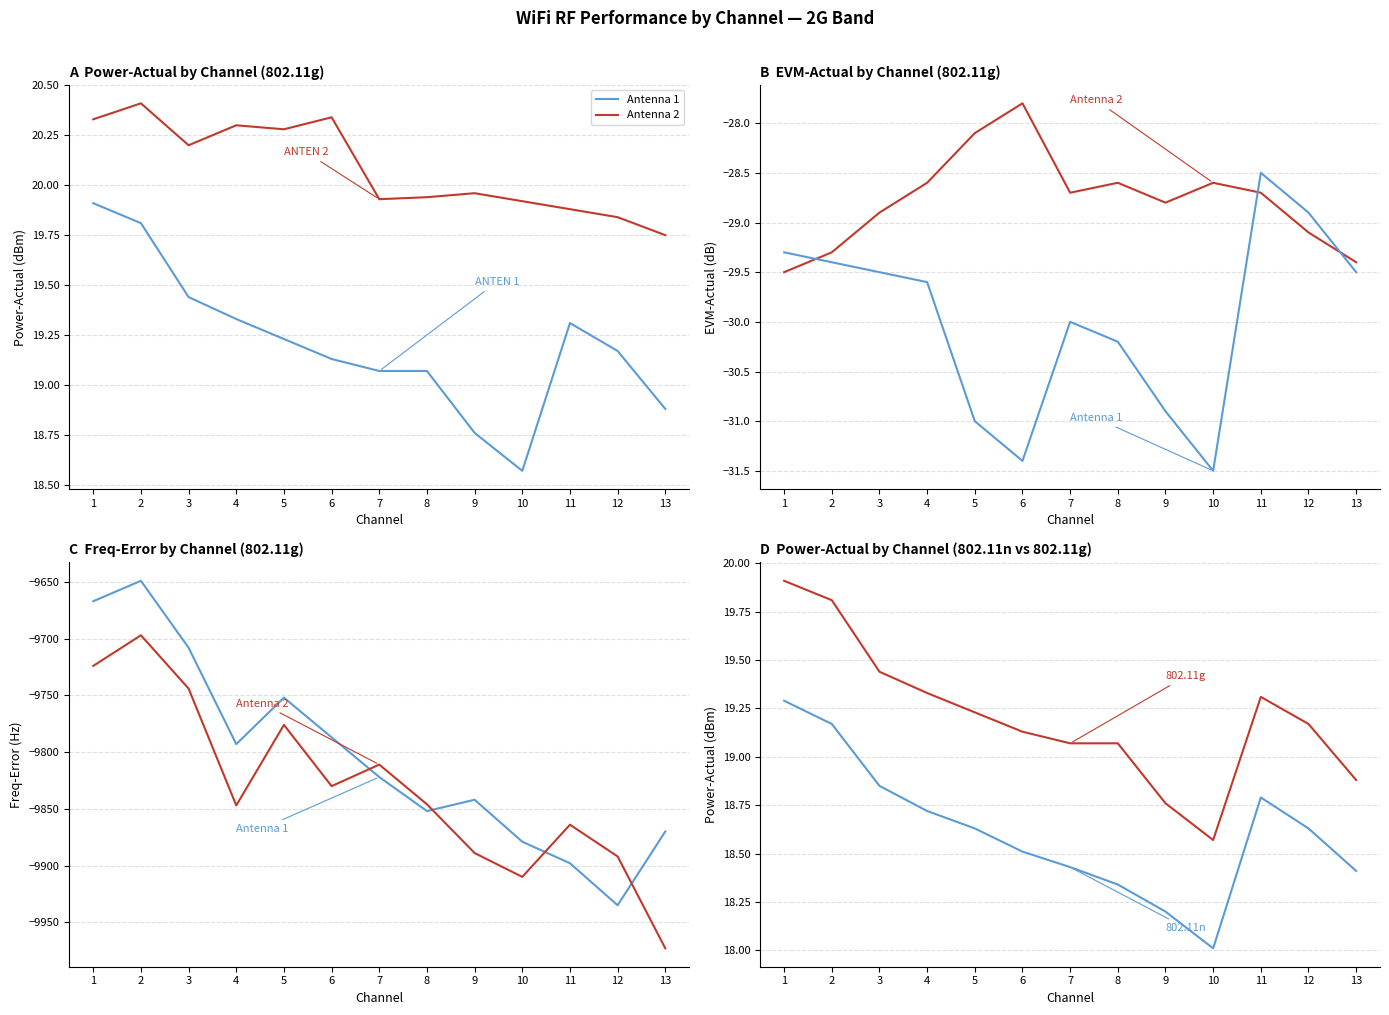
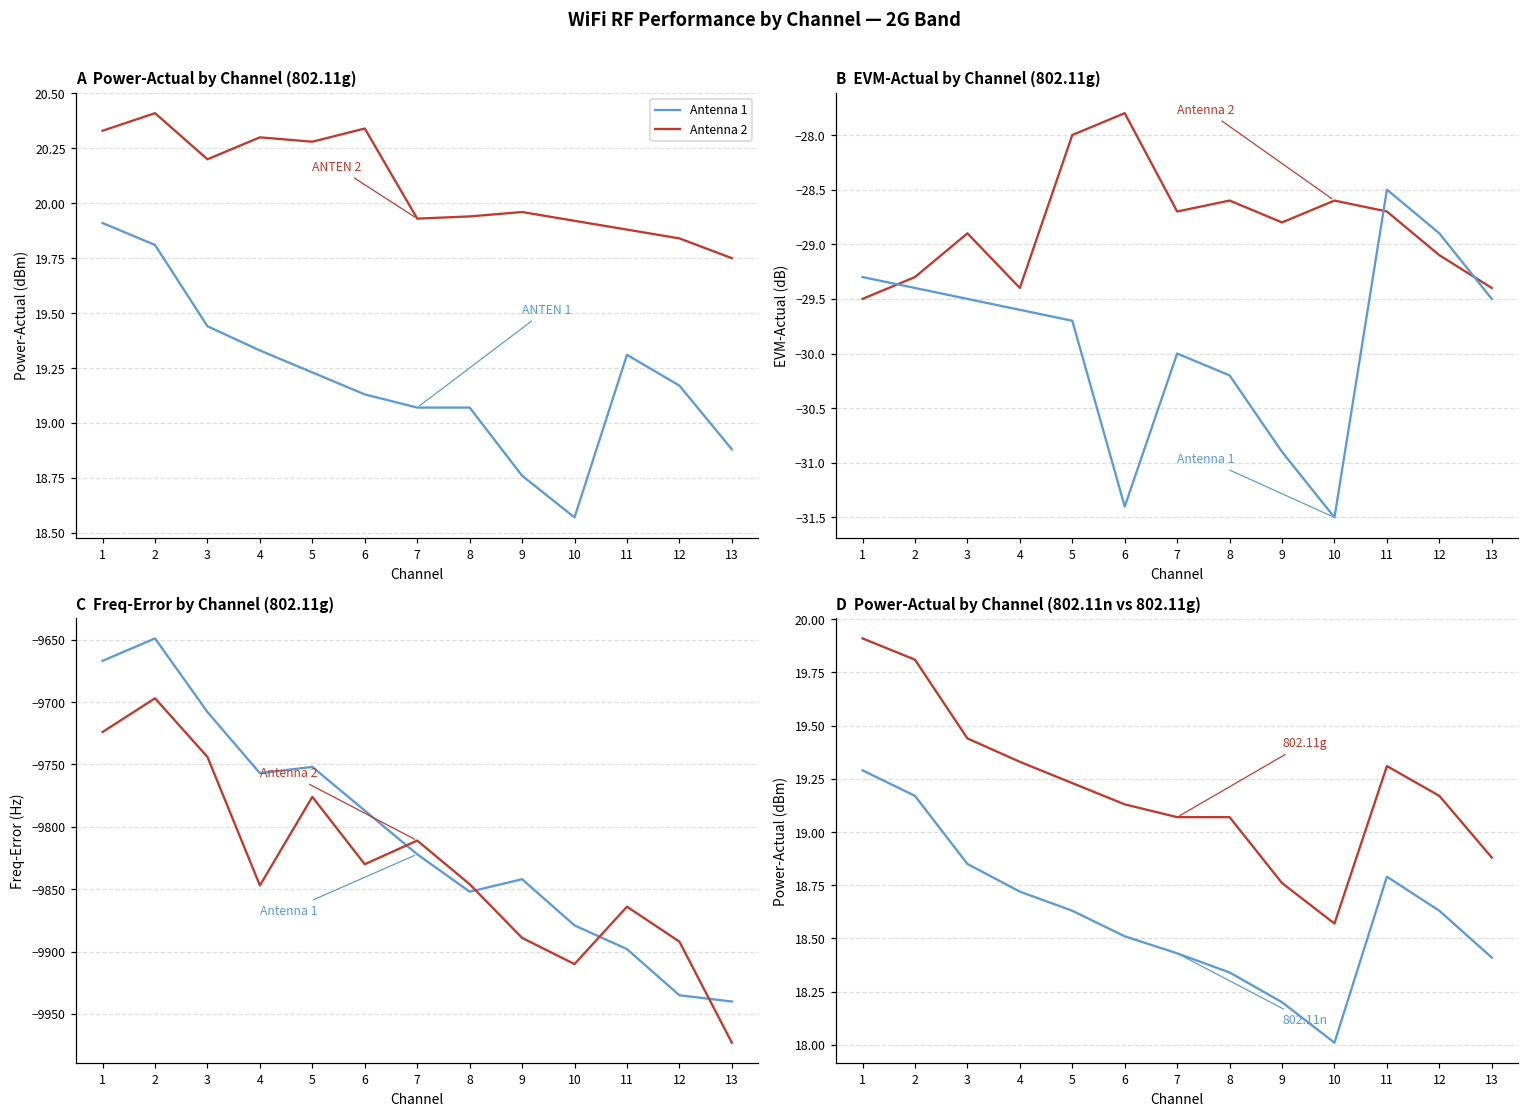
B EVM-Actual by Channel (802.11g), Antenna 2, 4: -28.6 -> -29.4
B EVM-Actual by Channel (802.11g), Antenna 2, 5: -28.1 -> -28.0
B EVM-Actual by Channel (802.11g), Antenna 1, 5: -31.0 -> -29.7
C Freq-Error by Channel (802.11g), Antenna 1, 4: -9793 -> -9757
C Freq-Error by Channel (802.11g), Antenna 1, 13: -9870 -> -9940
